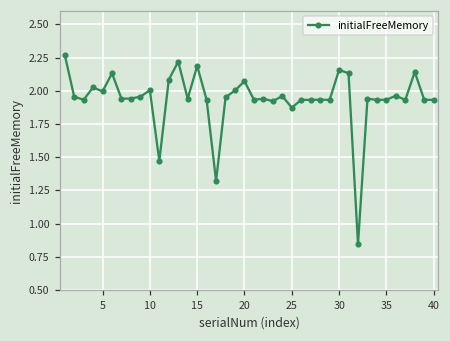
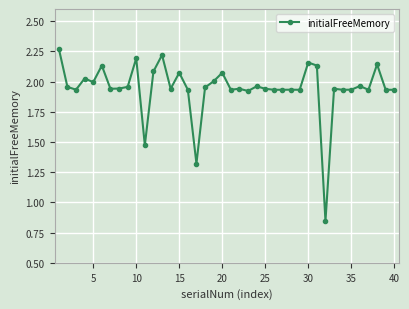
10: 2.00 -> 2.19
15: 2.19 -> 2.07
25: 1.87 -> 1.94
